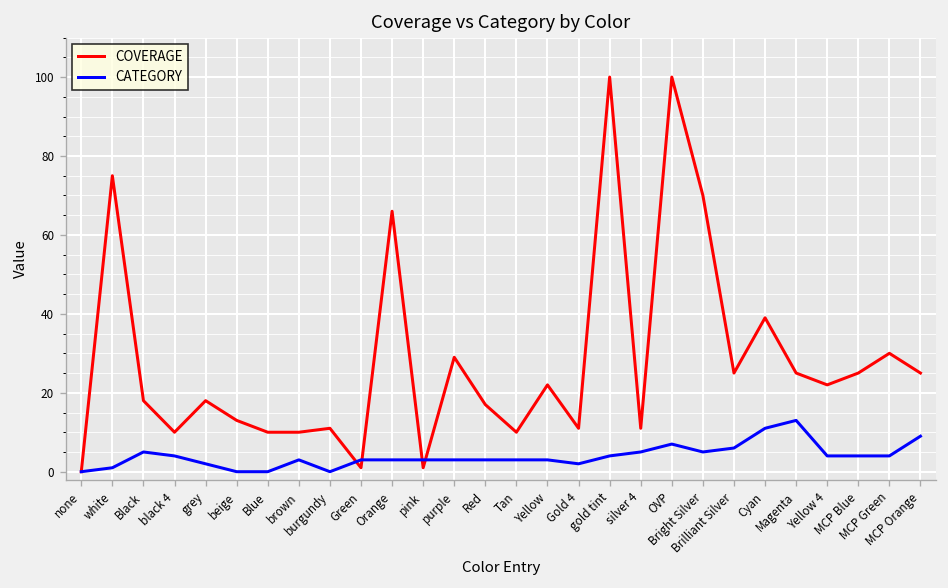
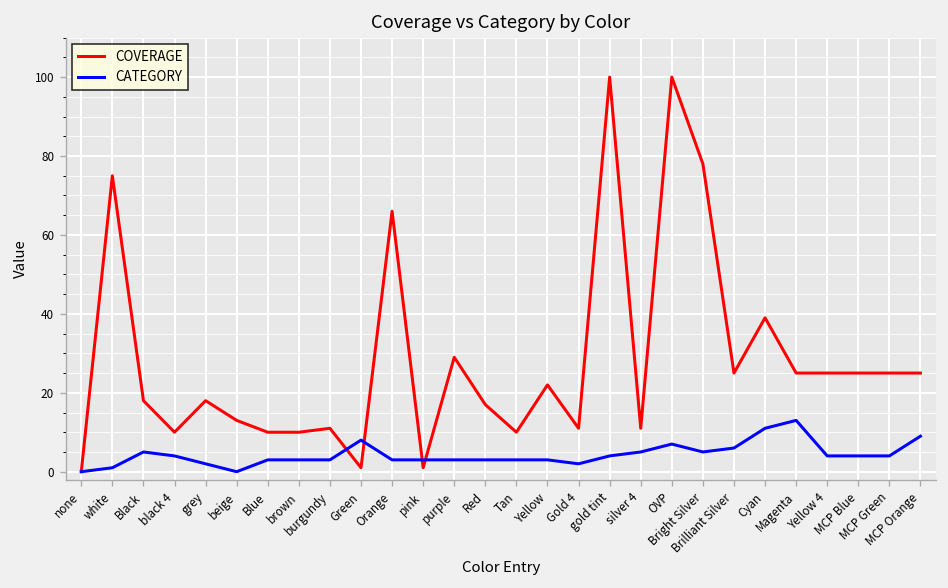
CATEGORY, Blue: 0 -> 3
CATEGORY, burgundy: 0 -> 3
CATEGORY, Green: 3 -> 8
COVERAGE, Bright Silver: 70 -> 78
COVERAGE, Yellow 4: 22 -> 25
COVERAGE, MCP Green: 30 -> 25
